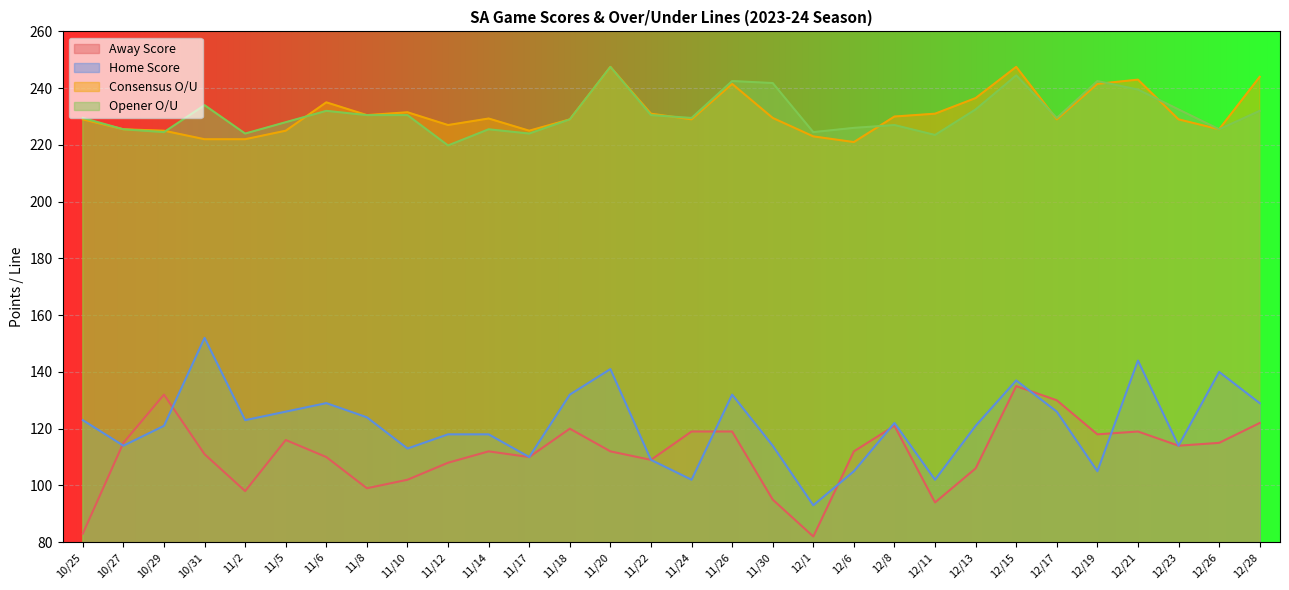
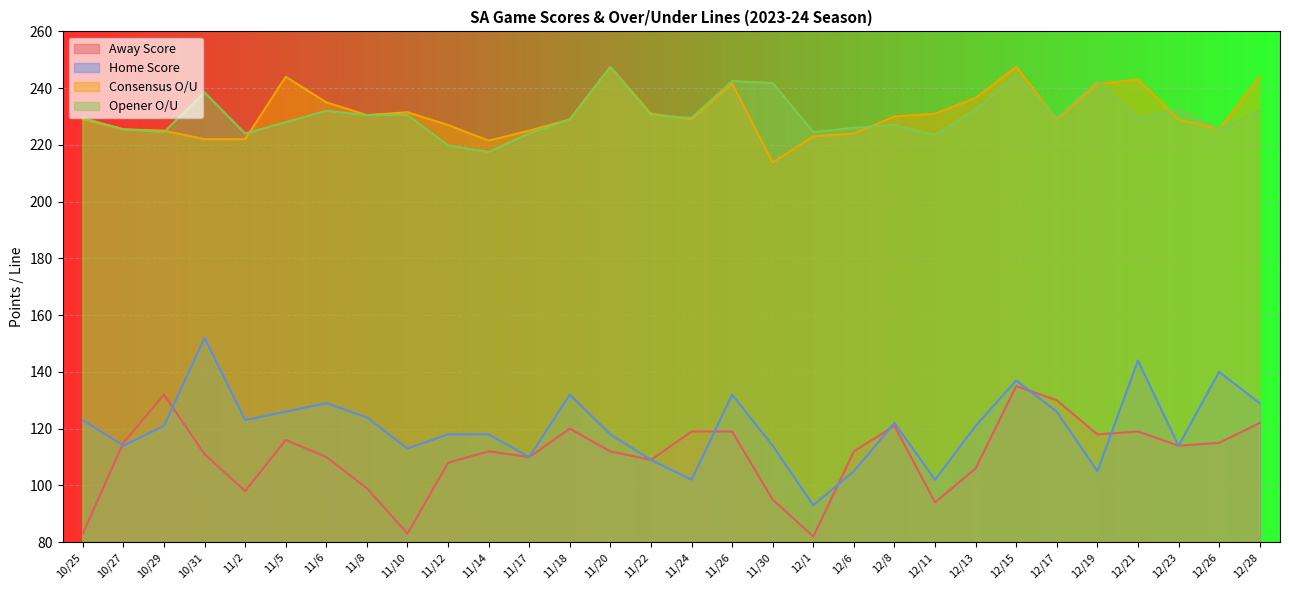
Opener O/U, 10/31: 234 -> 239
Consensus O/U, 11/5: 225 -> 244
Away Score, 11/10: 102 -> 83
Consensus O/U, 11/14: 229 -> 222
Opener O/U, 11/14: 226 -> 218
Home Score, 11/20: 141 -> 118
Consensus O/U, 11/30: 230 -> 214
Consensus O/U, 12/6: 221 -> 224
Opener O/U, 12/21: 240 -> 229
